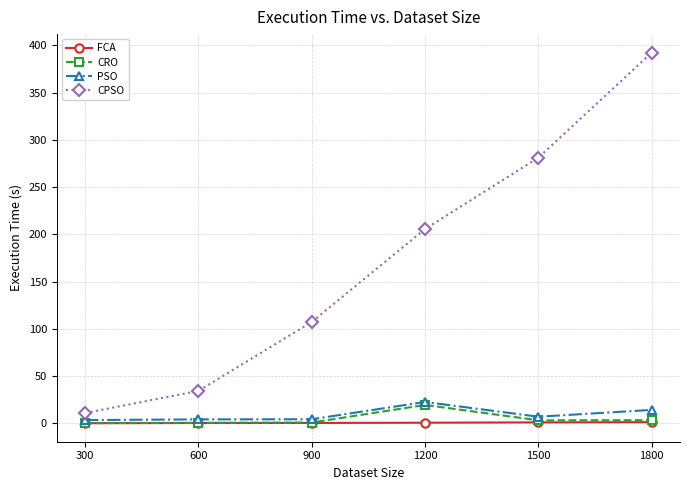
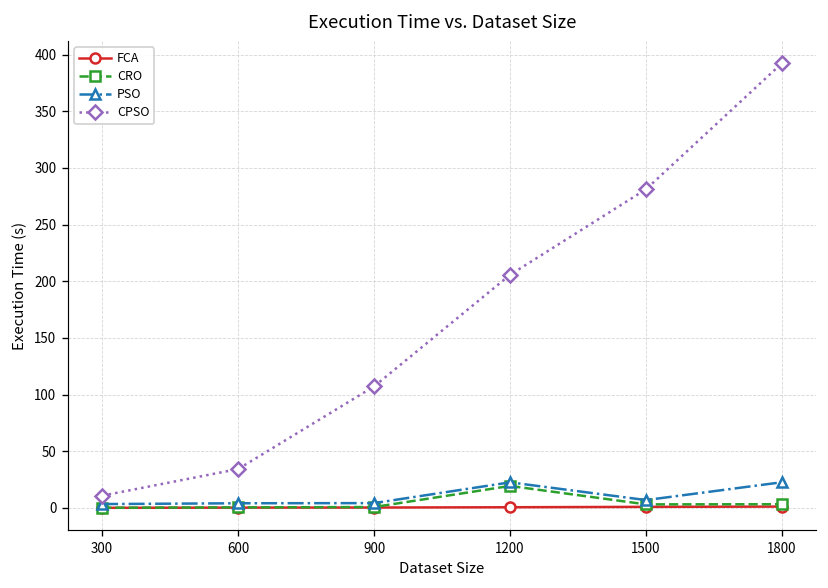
PSO, 1800: 10 -> 20
